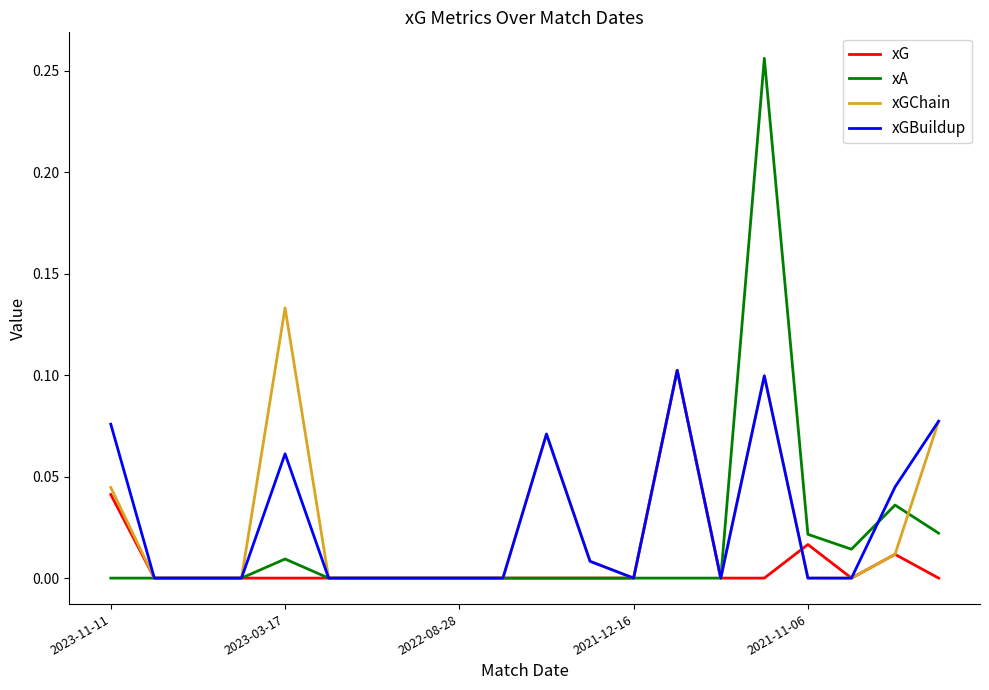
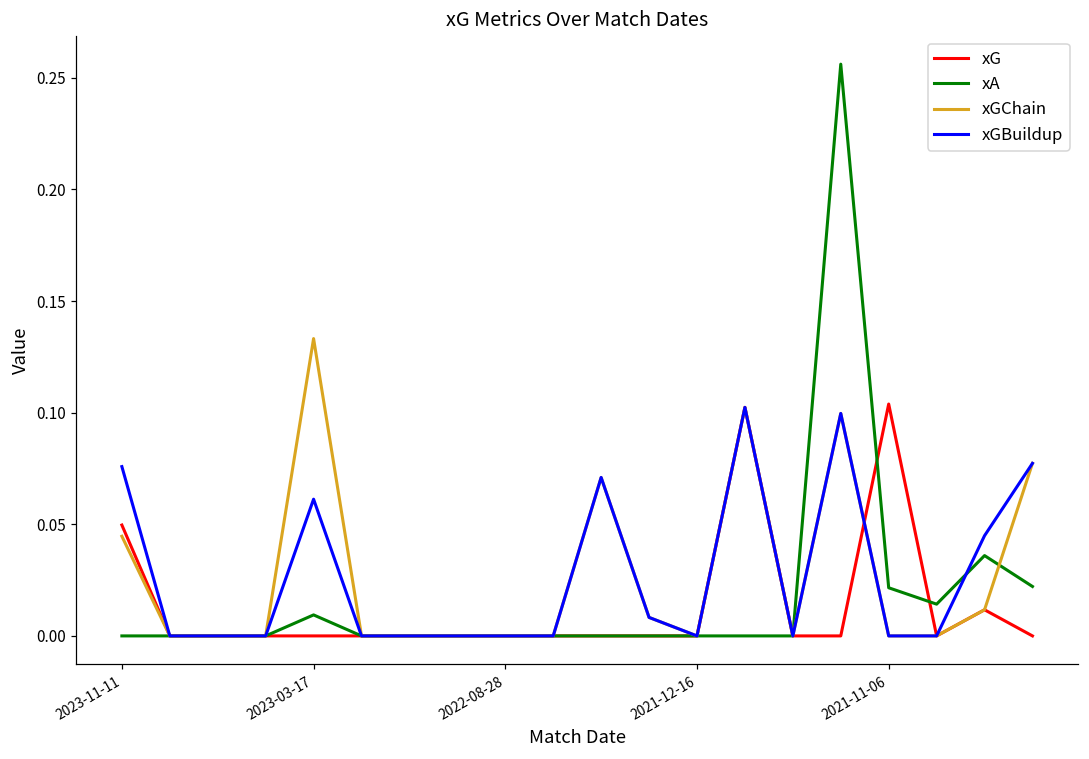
xG, 2023-11-11: 0.041 -> 0.050
xG, 2021-11-06: 0.017 -> 0.104
